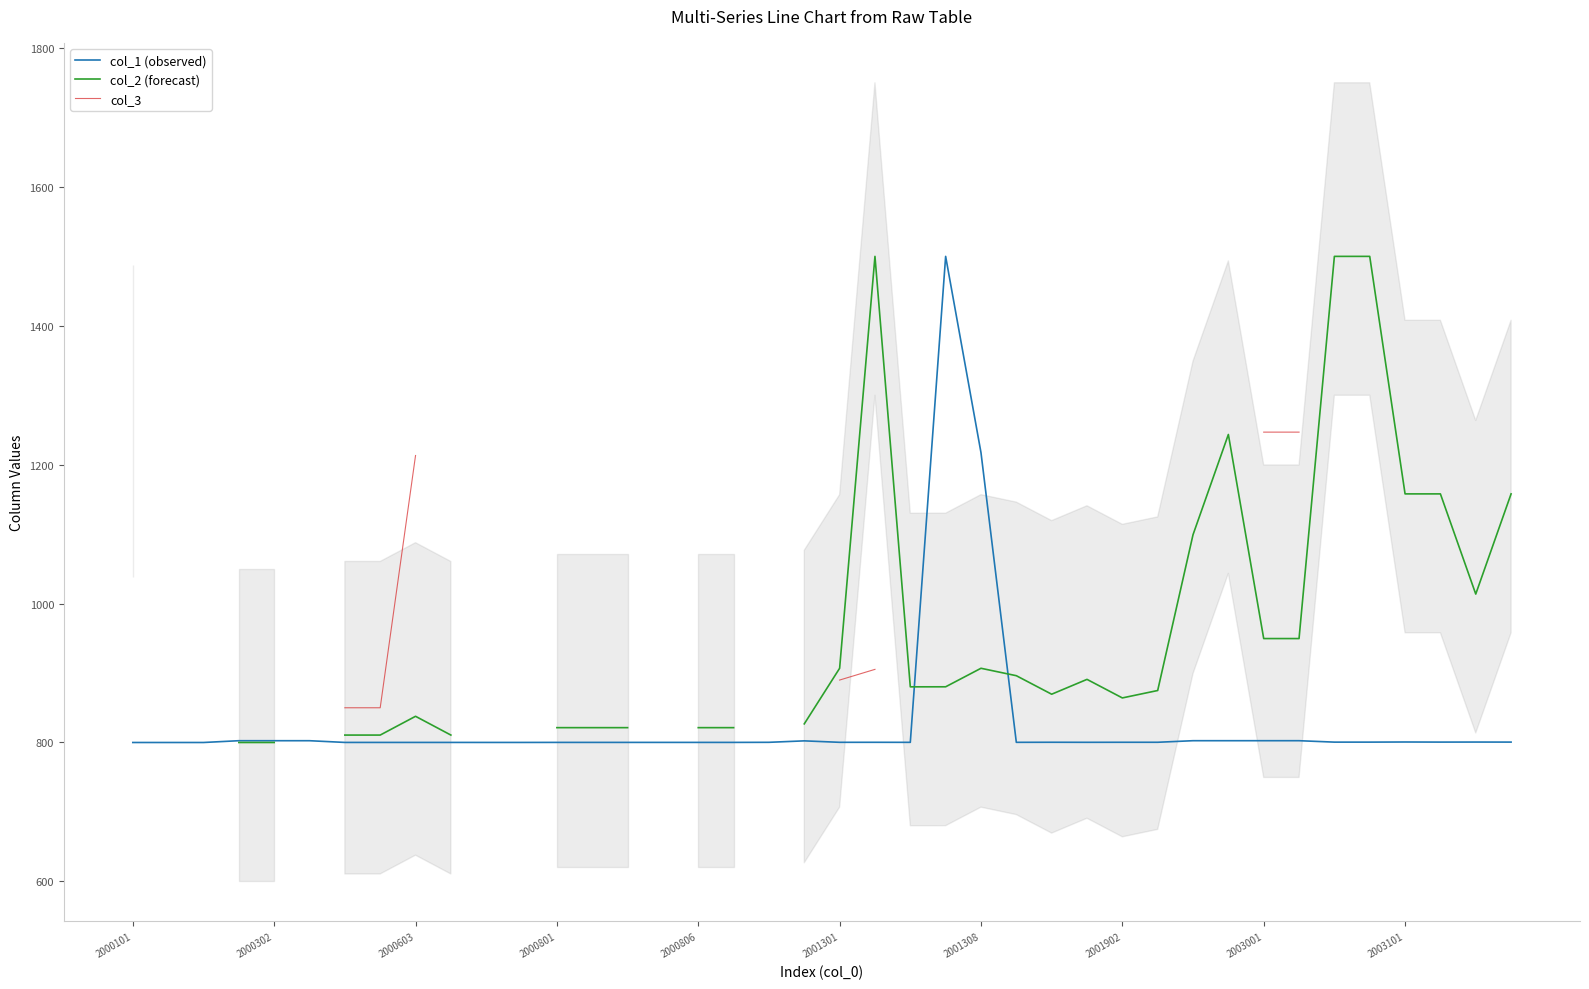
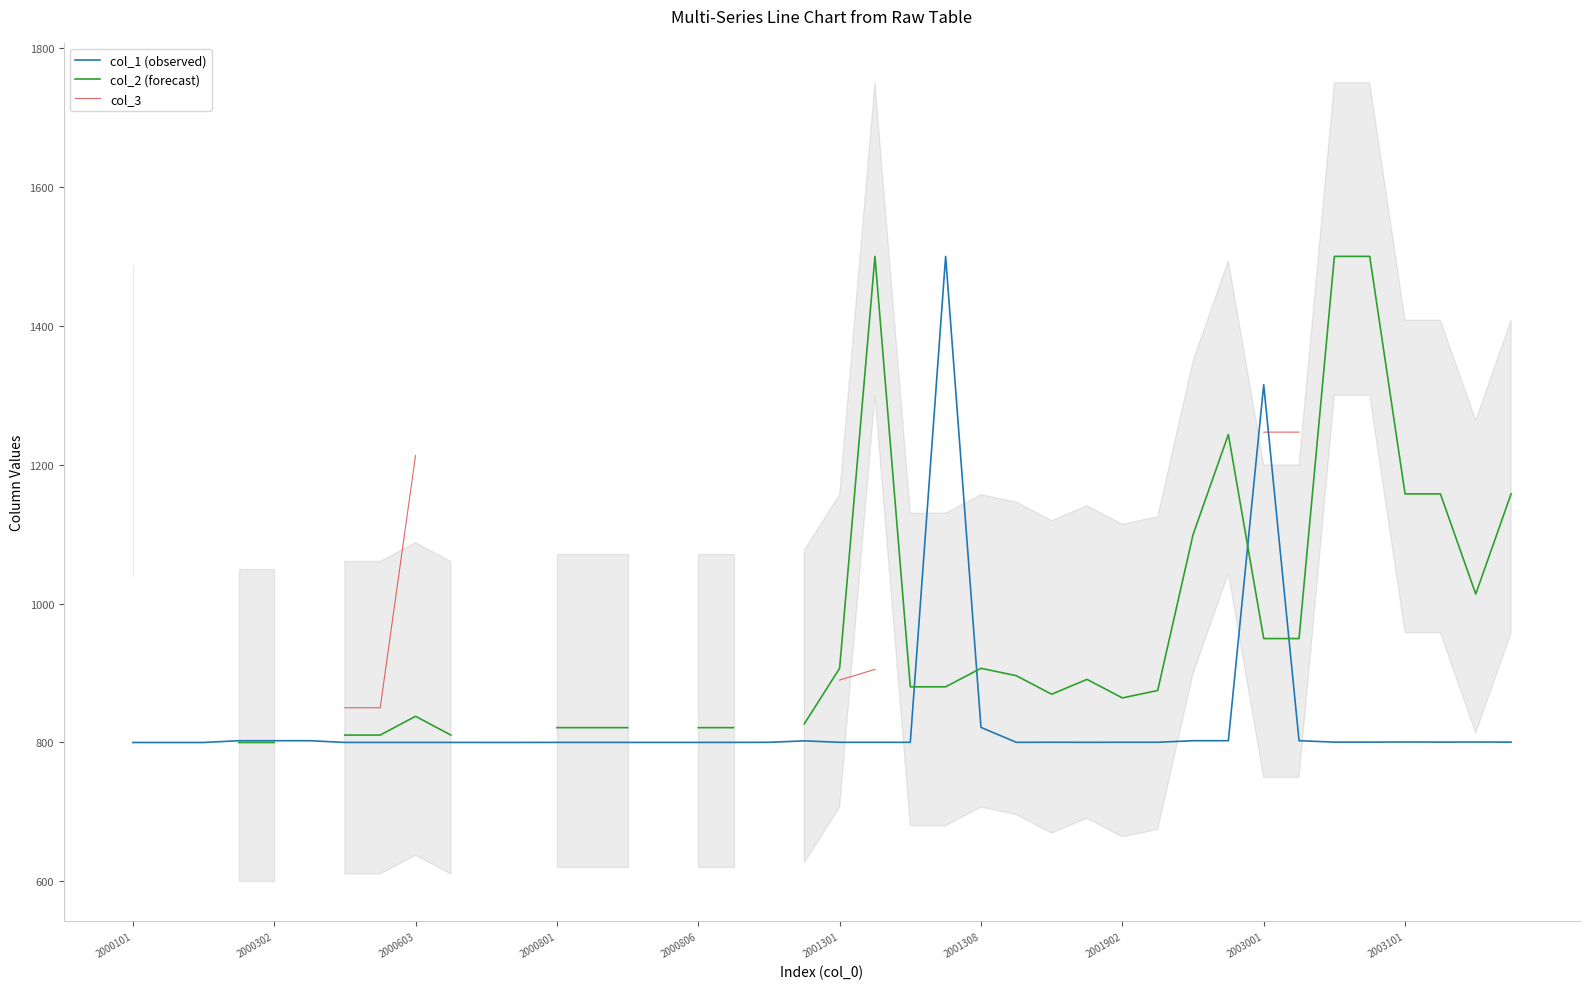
col_1 (observed), 2001308: 1220 -> 820
col_1 (observed), 2003001: 800 -> 1320
